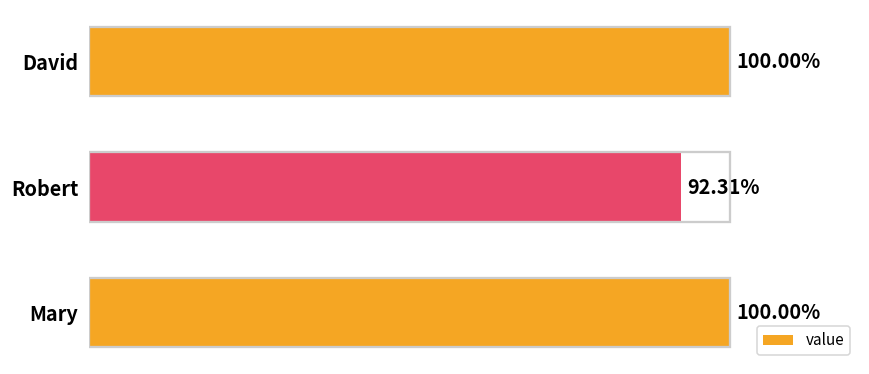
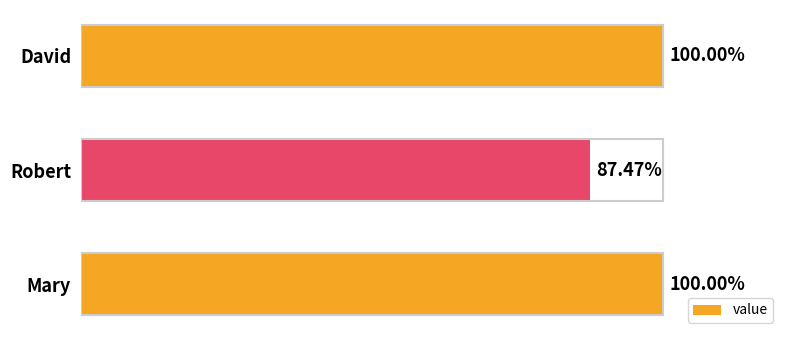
Robert: 92.31% -> 87.47%
